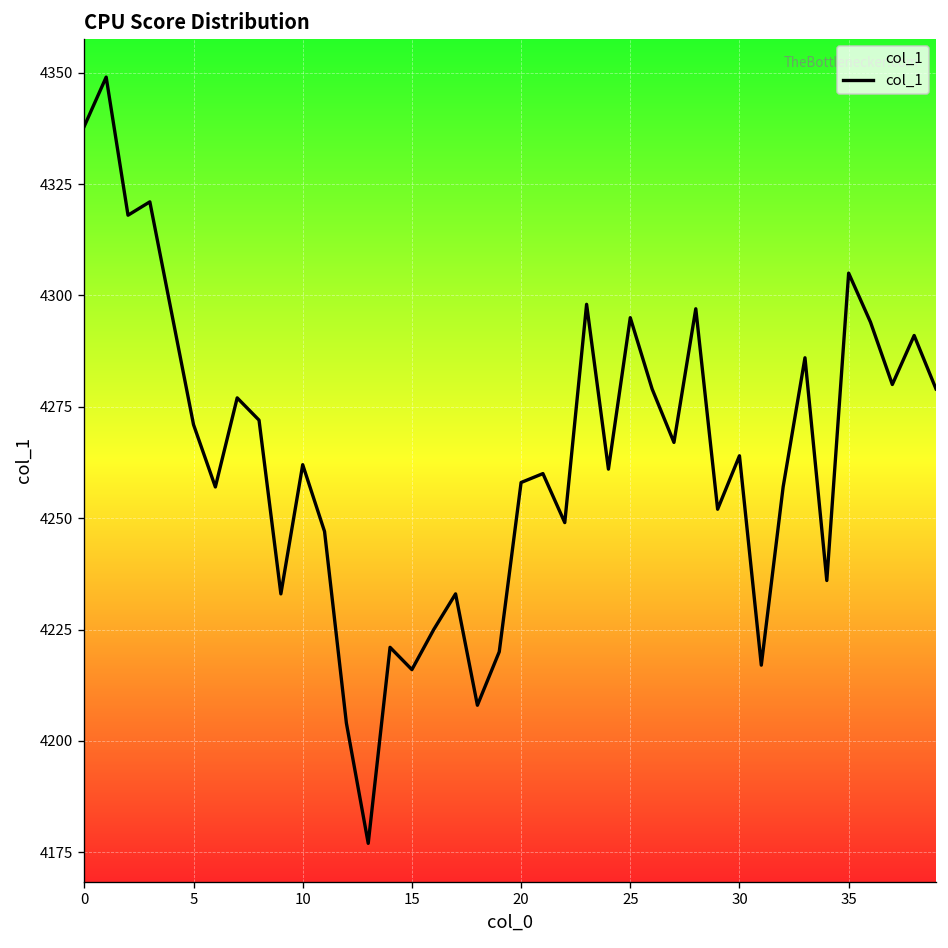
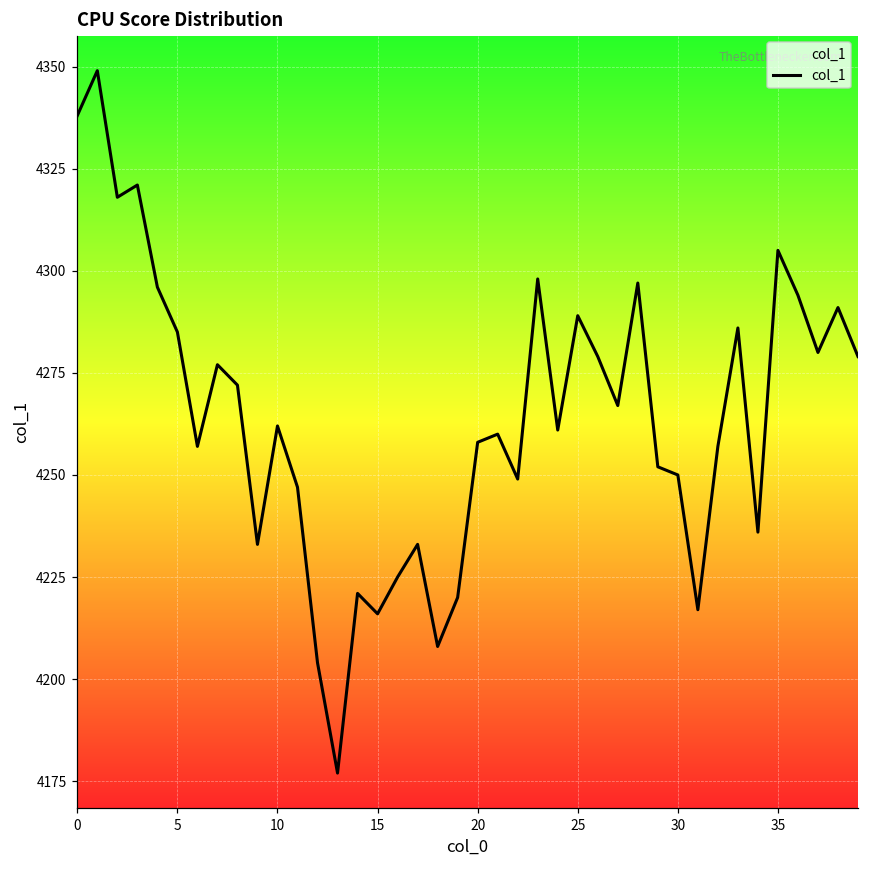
5: 4271 -> 4285
25: 4295 -> 4289
30: 4264 -> 4250
